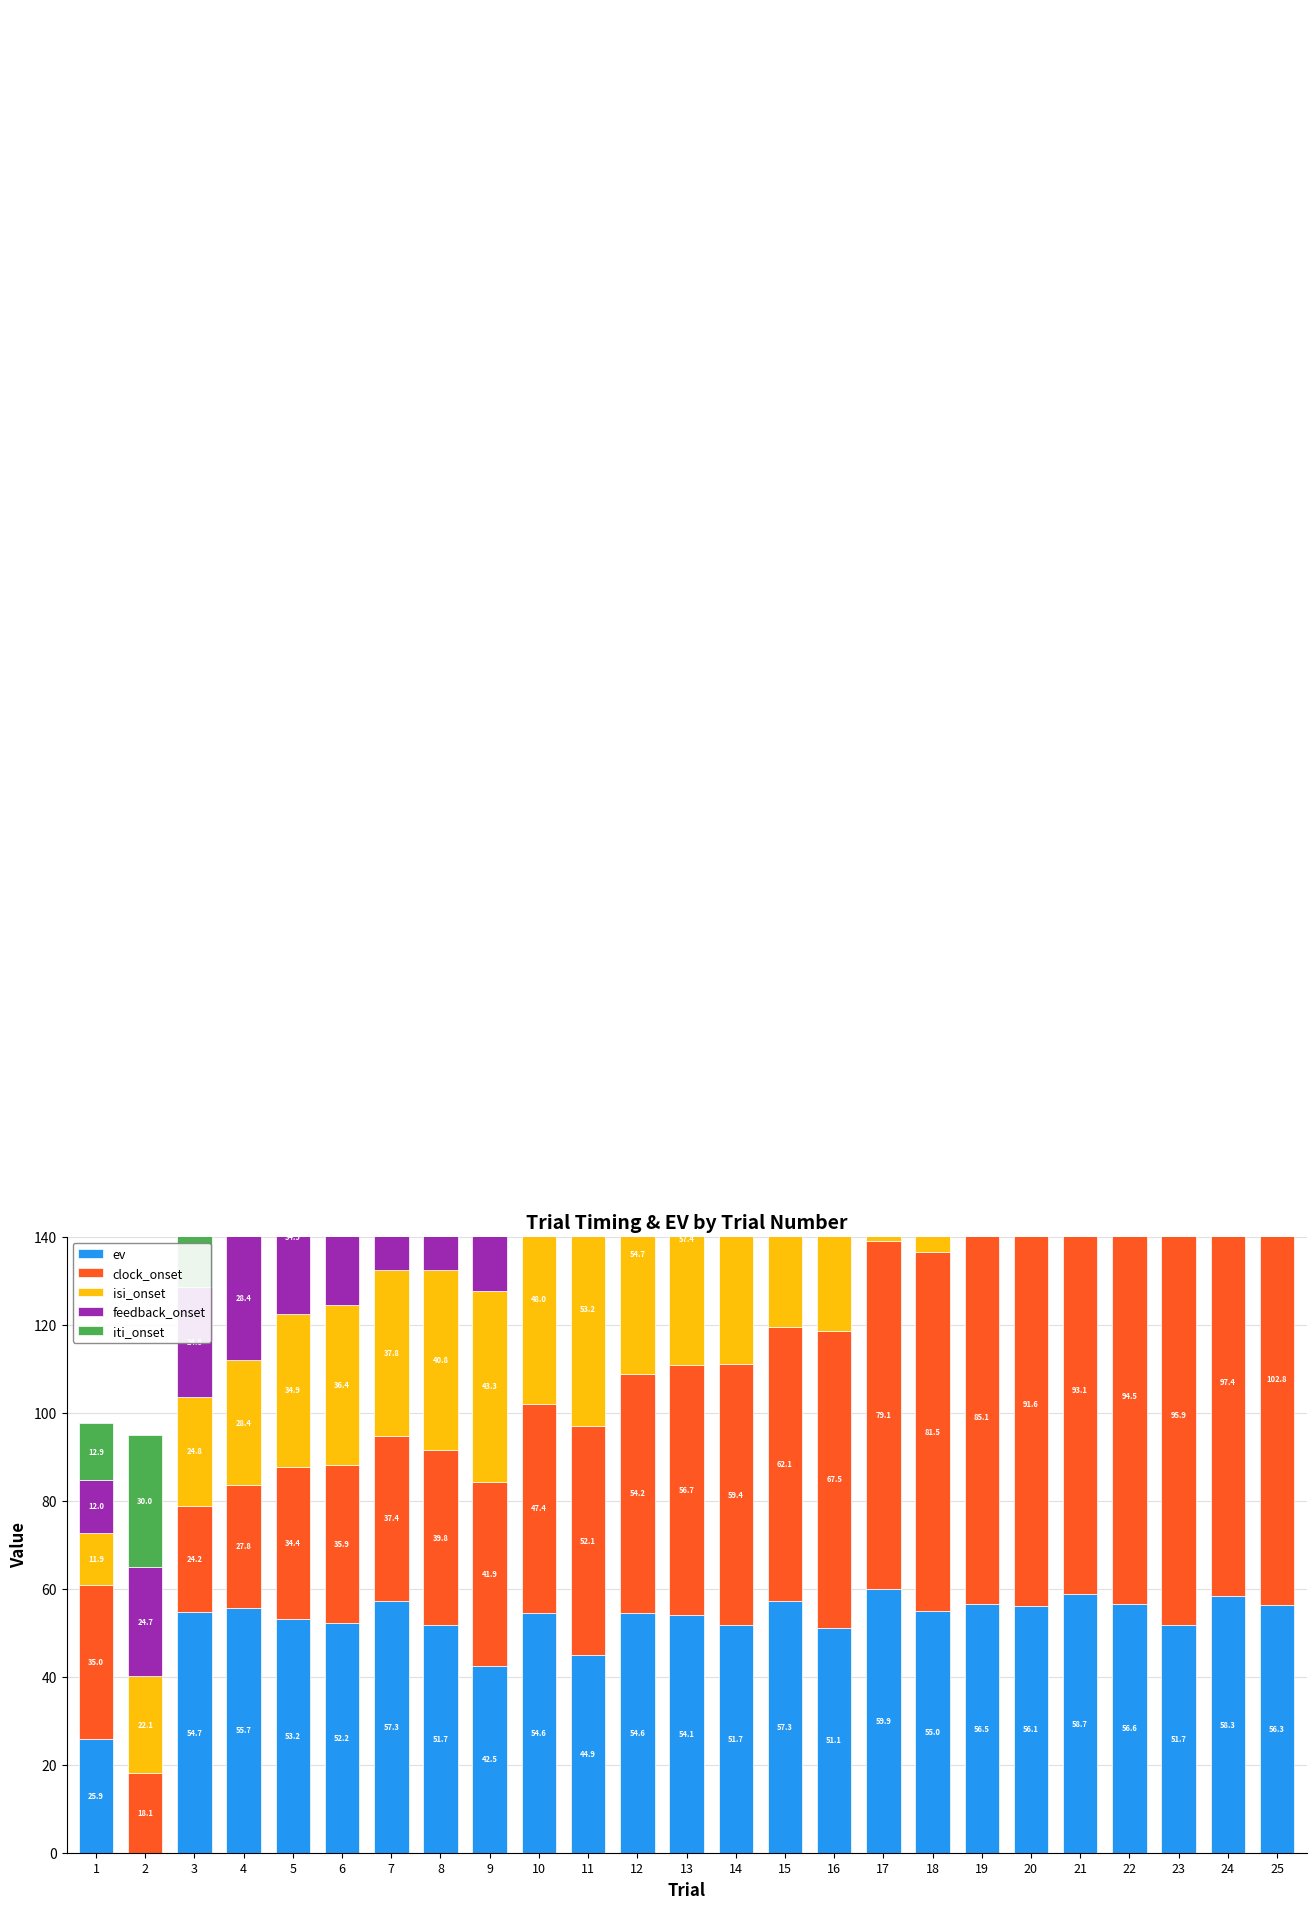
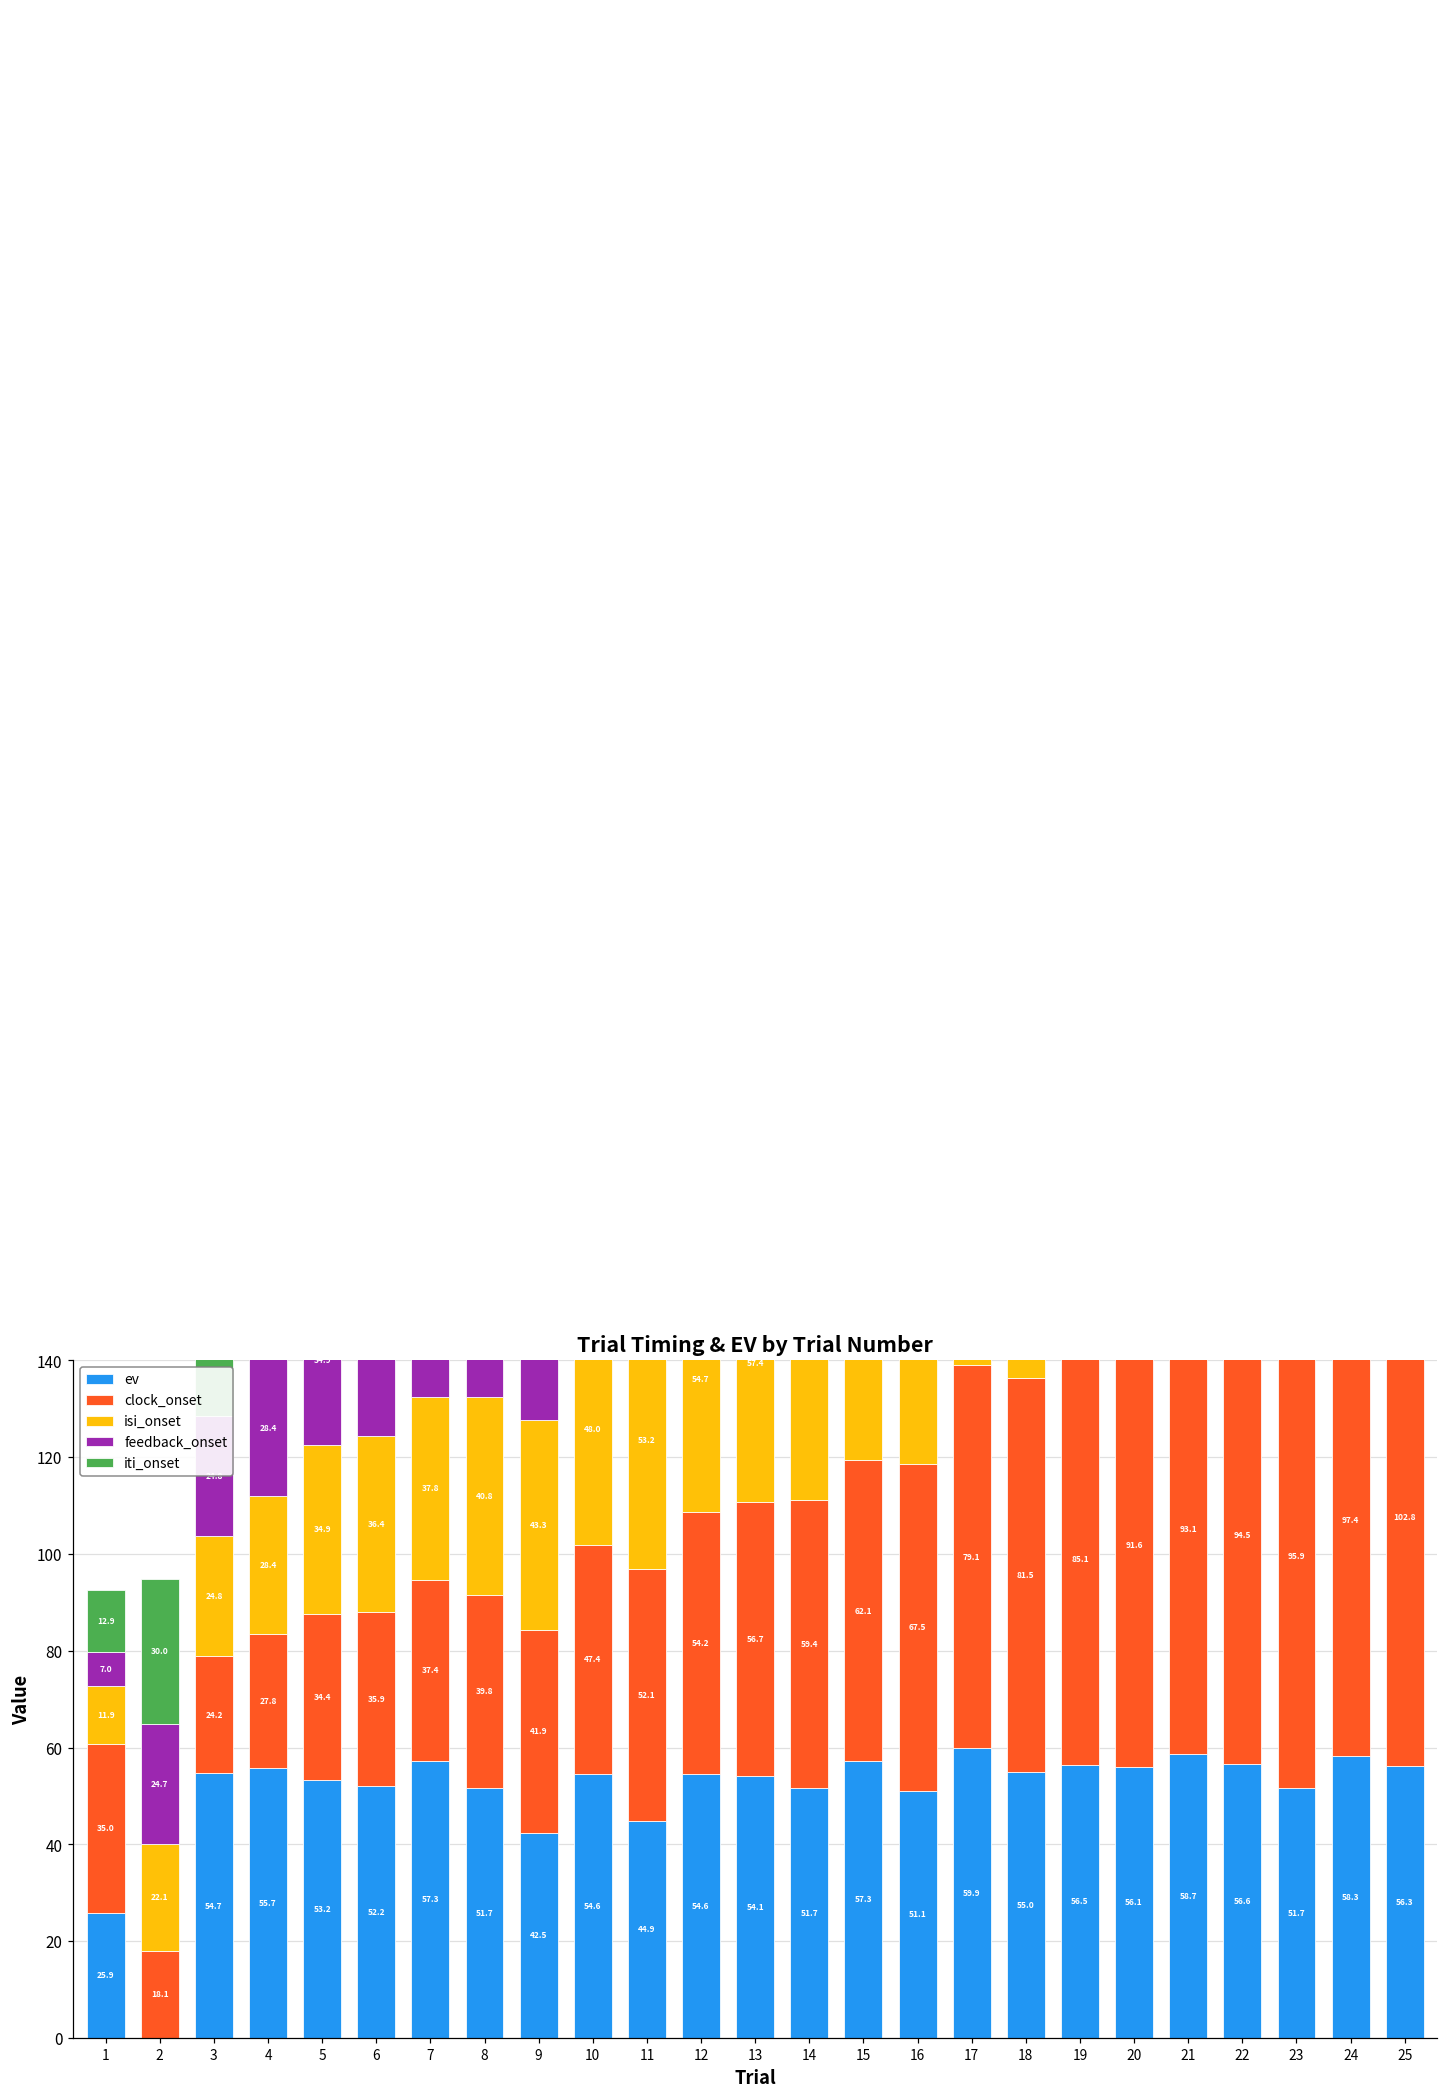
feedback_onset, 1: 12.0 -> 7.0
